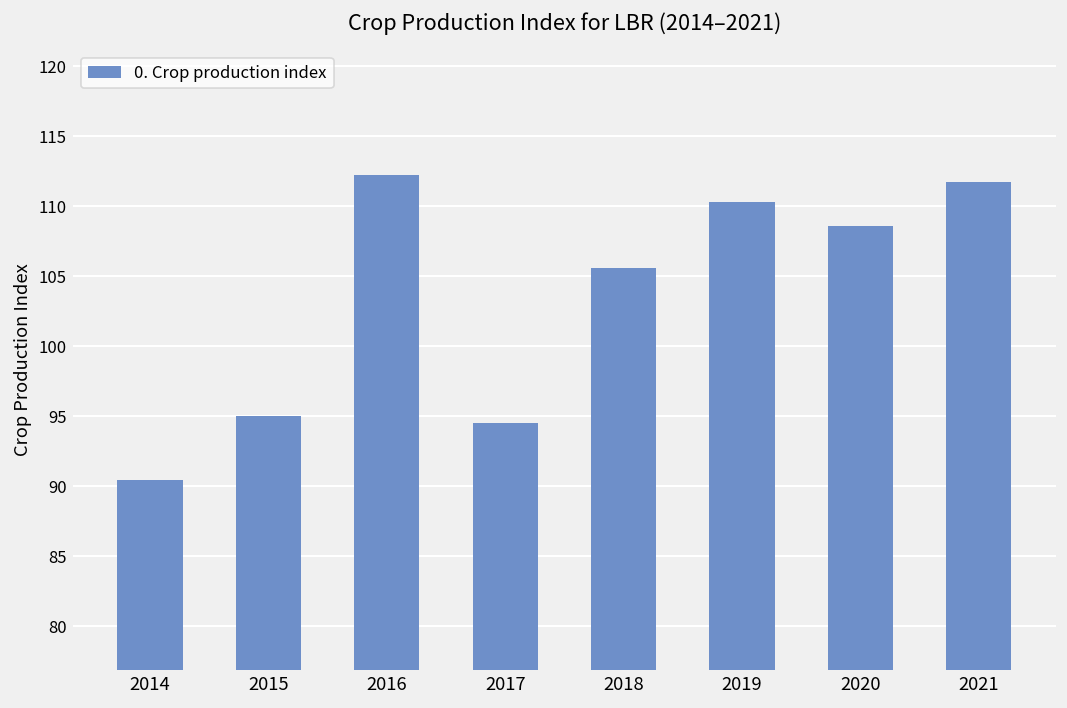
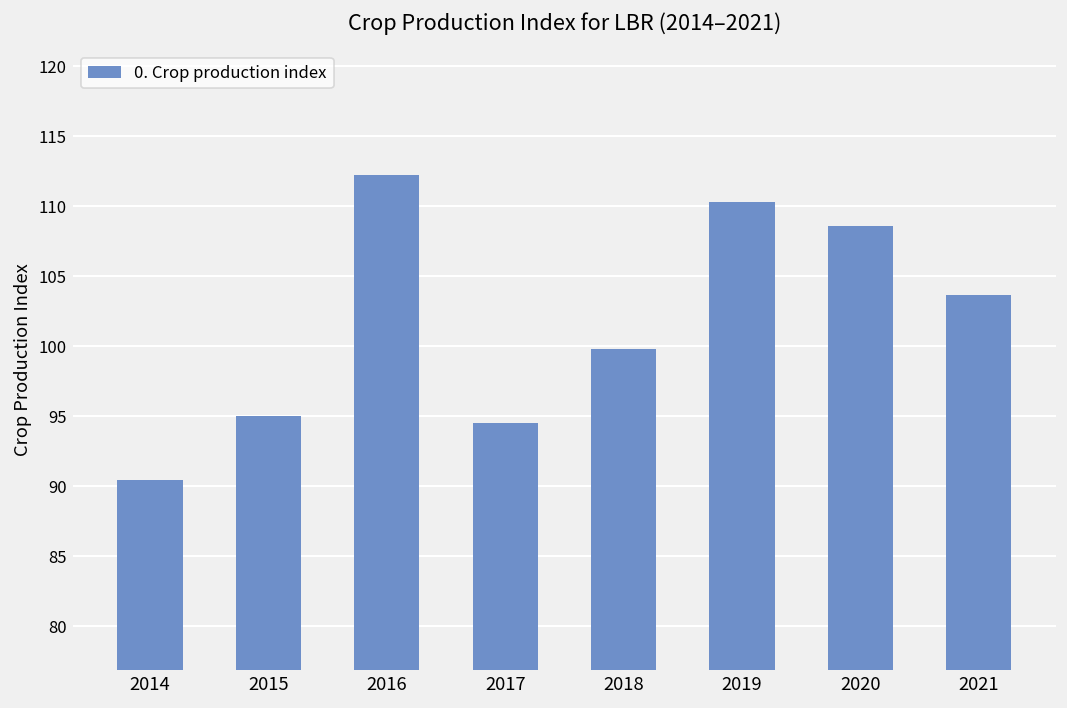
2018: 105.6 -> 99.8
2021: 111.8 -> 103.7
